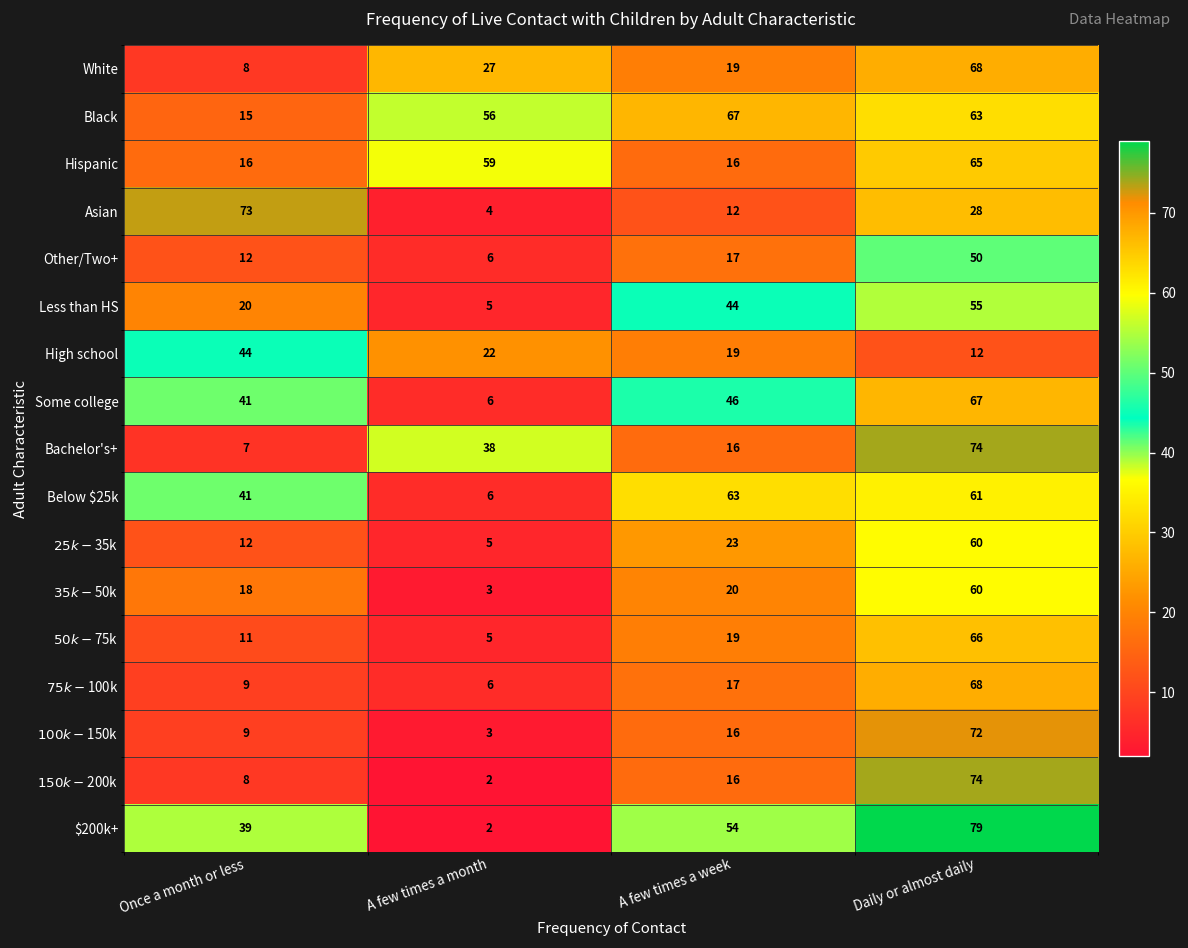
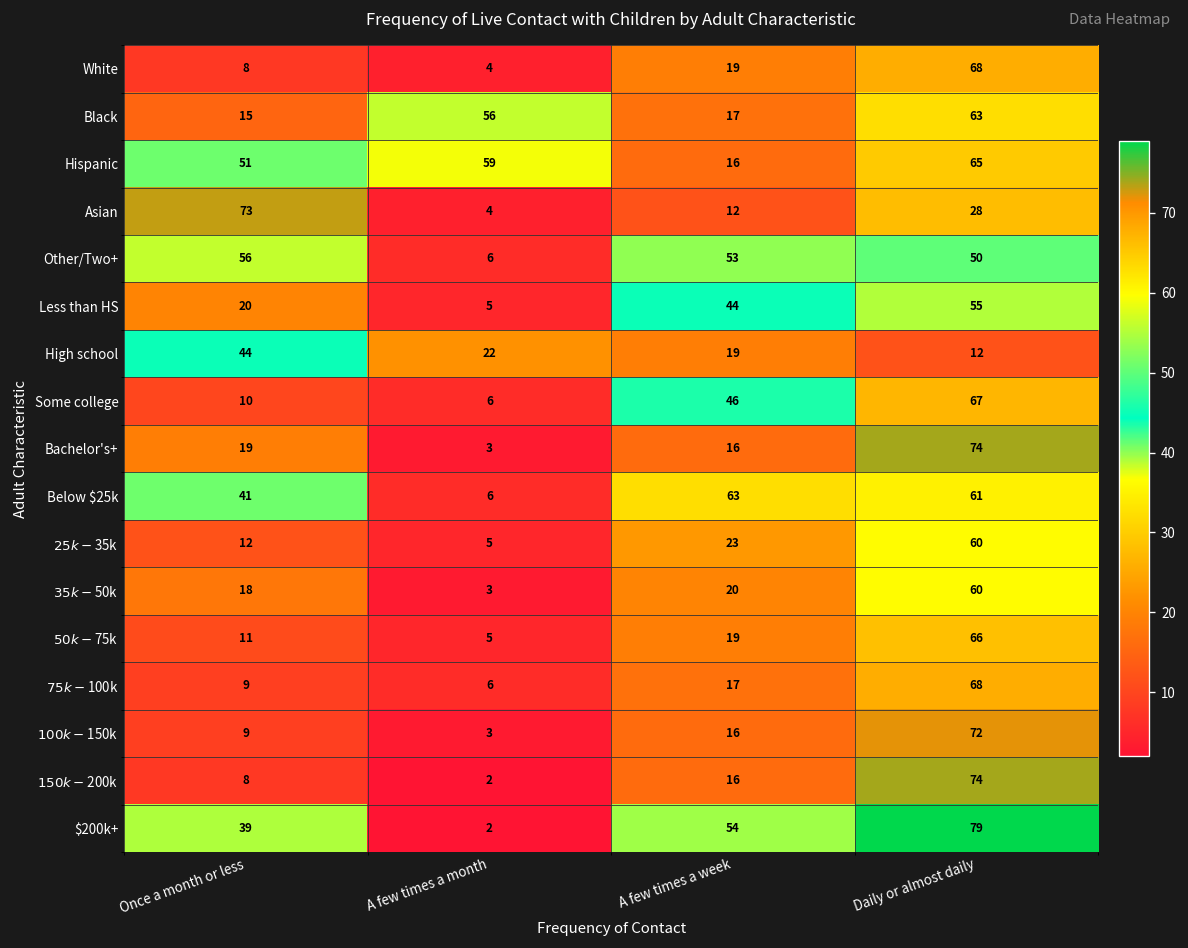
White, A few times a month: 27 -> 4
Black, A few times a week: 67 -> 17
Hispanic, Once a month or less: 16 -> 51
Other/Two+, Once a month or less: 12 -> 56
Other/Two+, A few times a week: 17 -> 53
Some college, Once a month or less: 41 -> 10
Bachelor's+, Once a month or less: 7 -> 19
Bachelor's+, A few times a month: 38 -> 3
